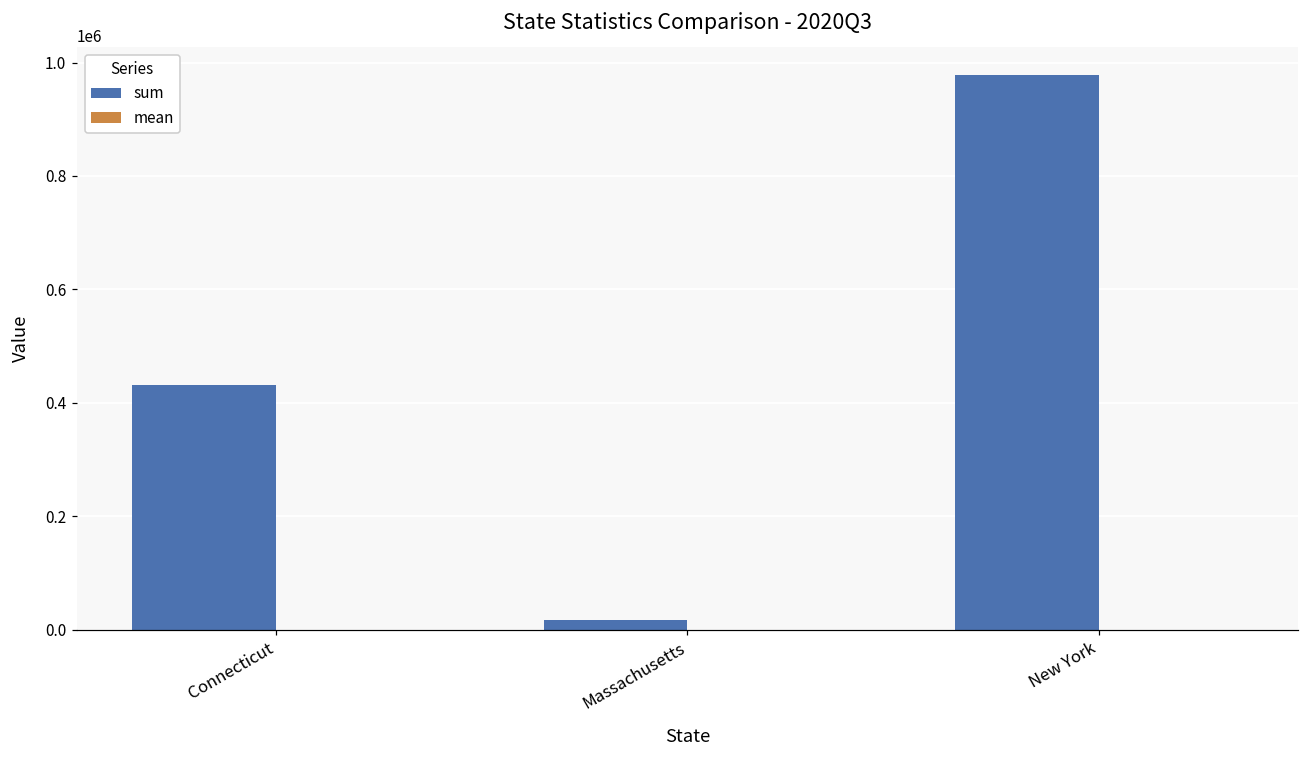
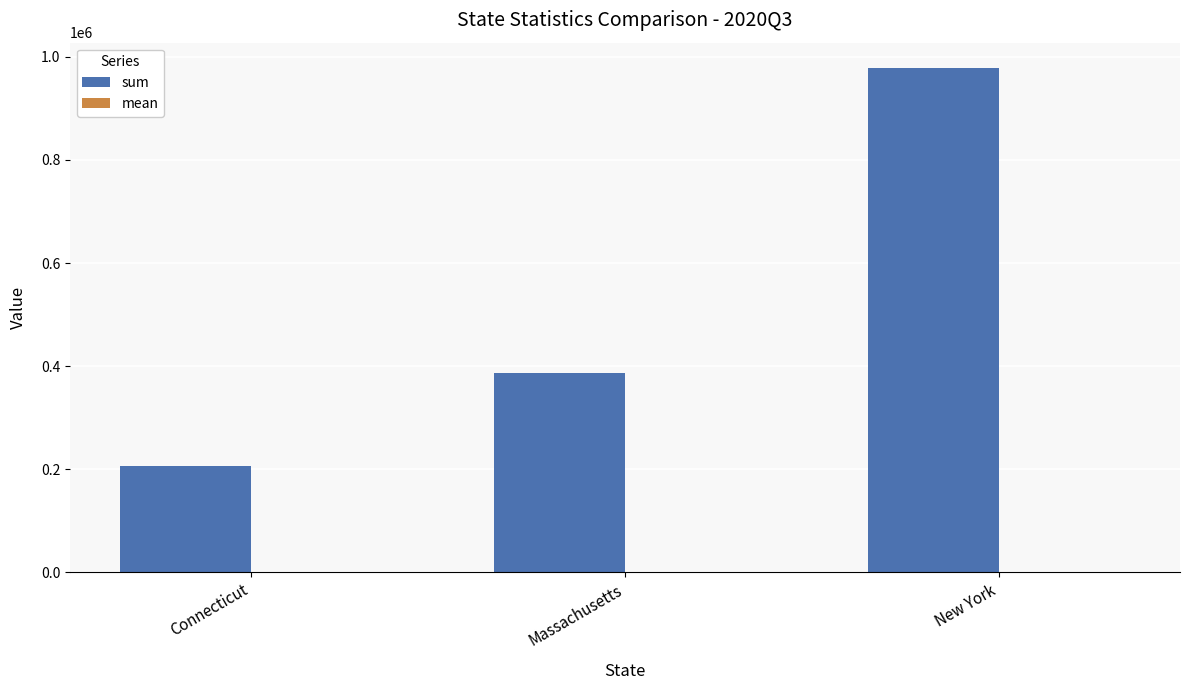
sum, Connecticut: 430000 -> 210000
sum, Massachusetts: 20000 -> 390000
